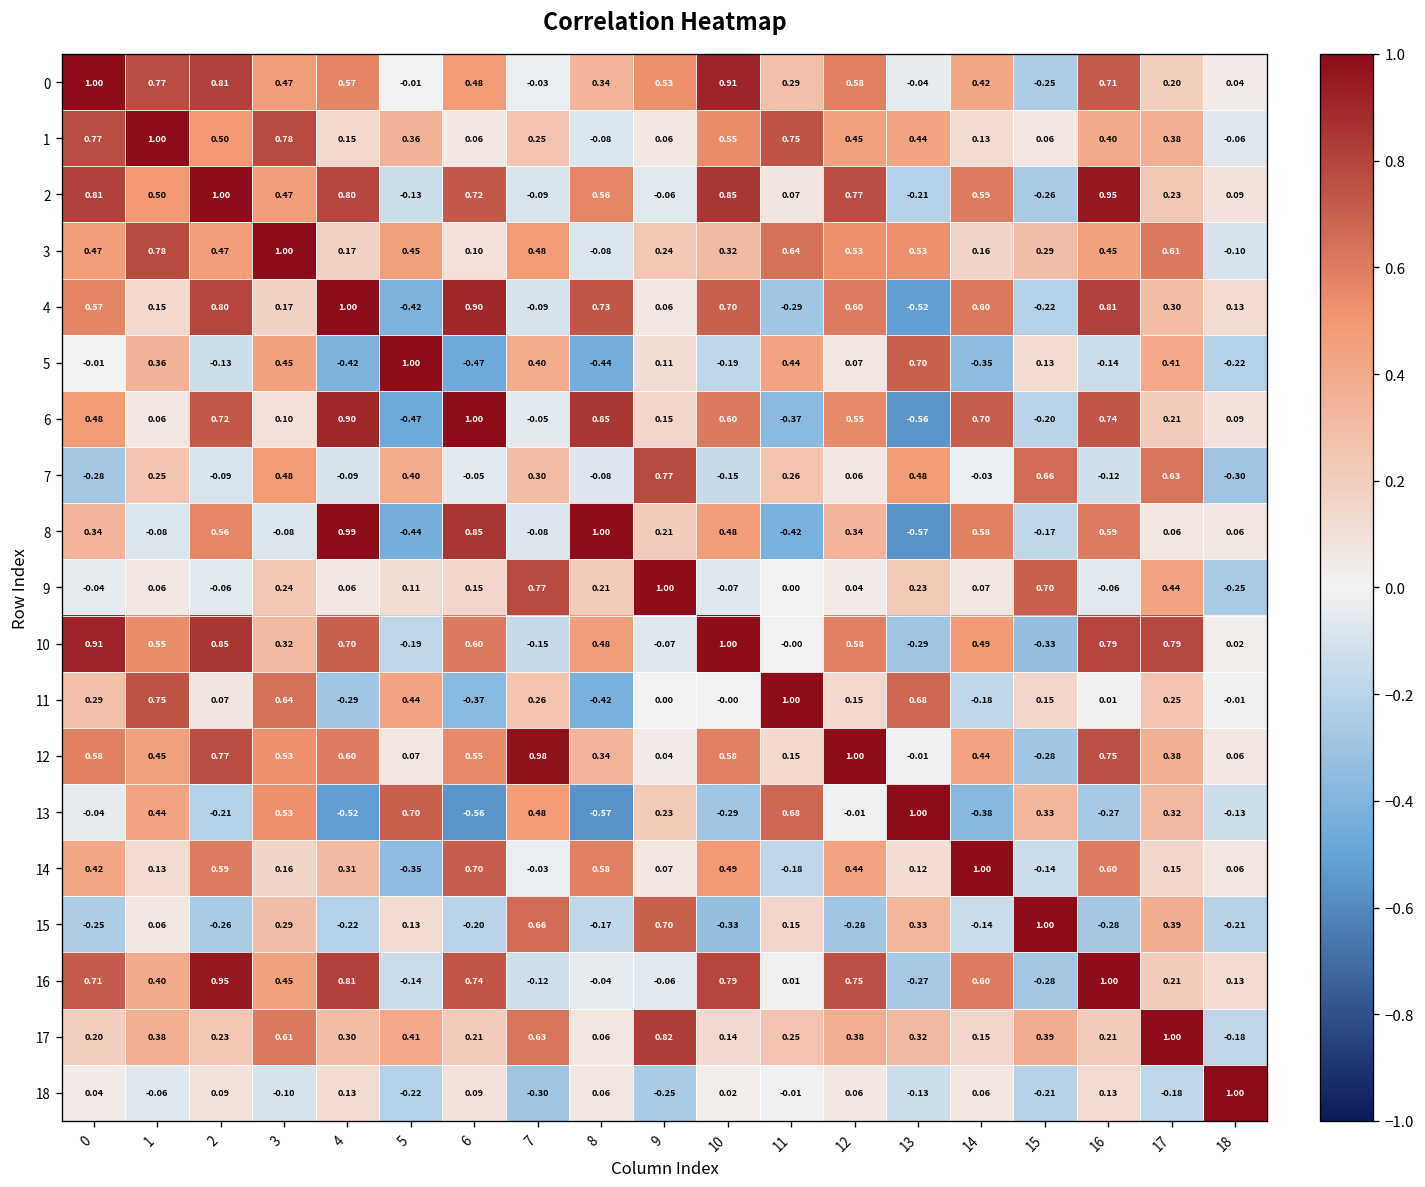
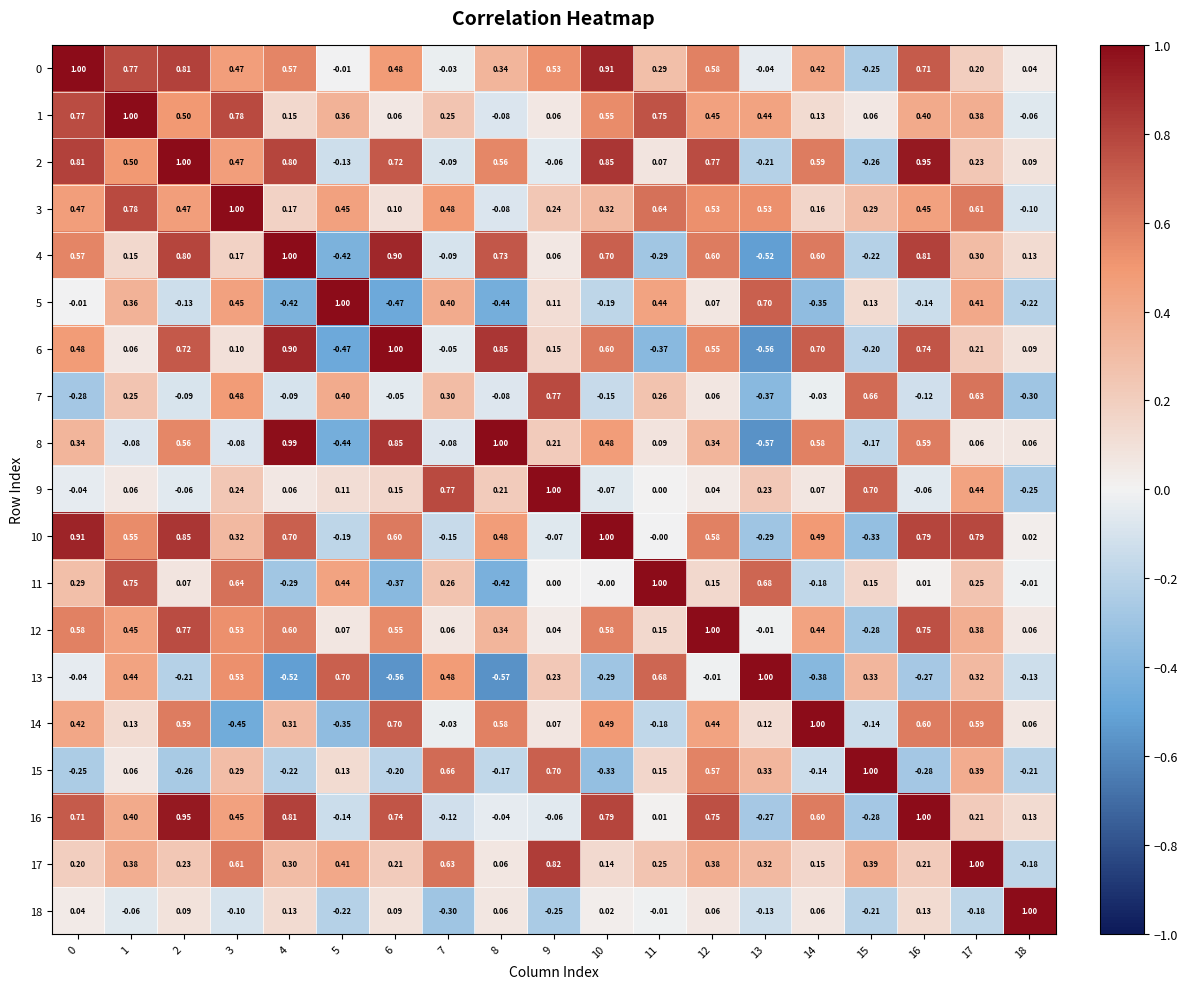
7, 13: 0.48 -> -0.37
8, 11: -0.42 -> 0.09
12, 7: 0.98 -> 0.06
14, 3: 0.16 -> -0.45
14, 17: 0.15 -> 0.59
15, 12: -0.28 -> 0.57
